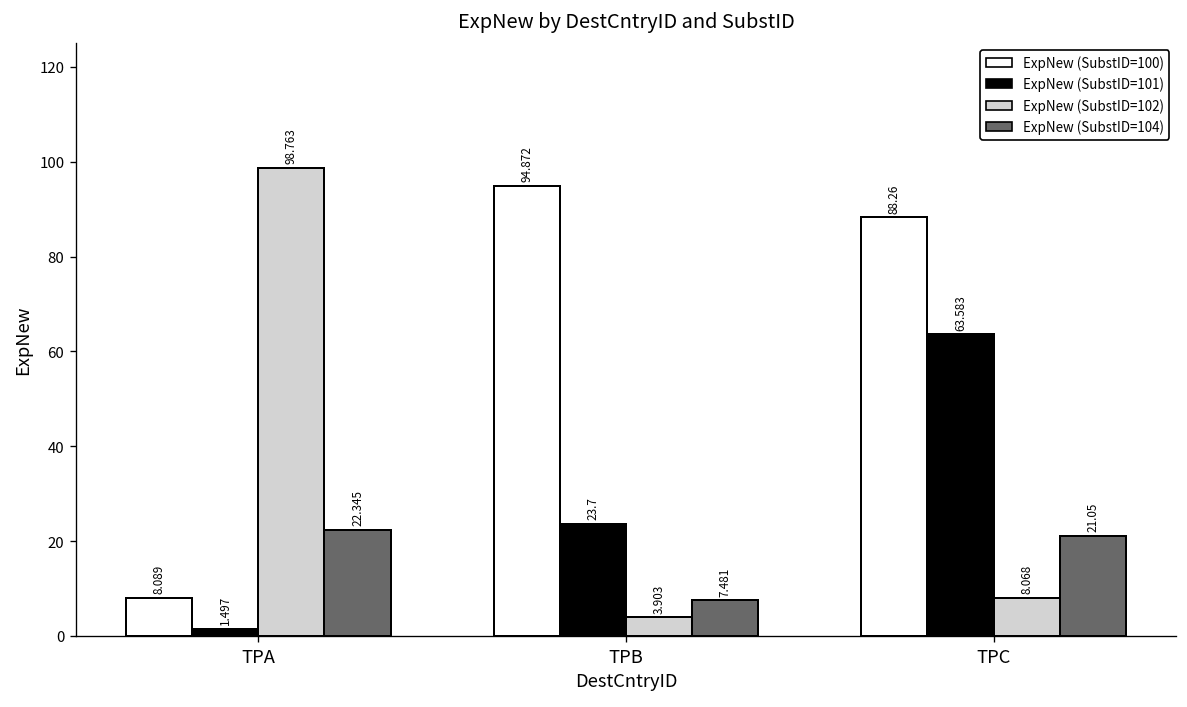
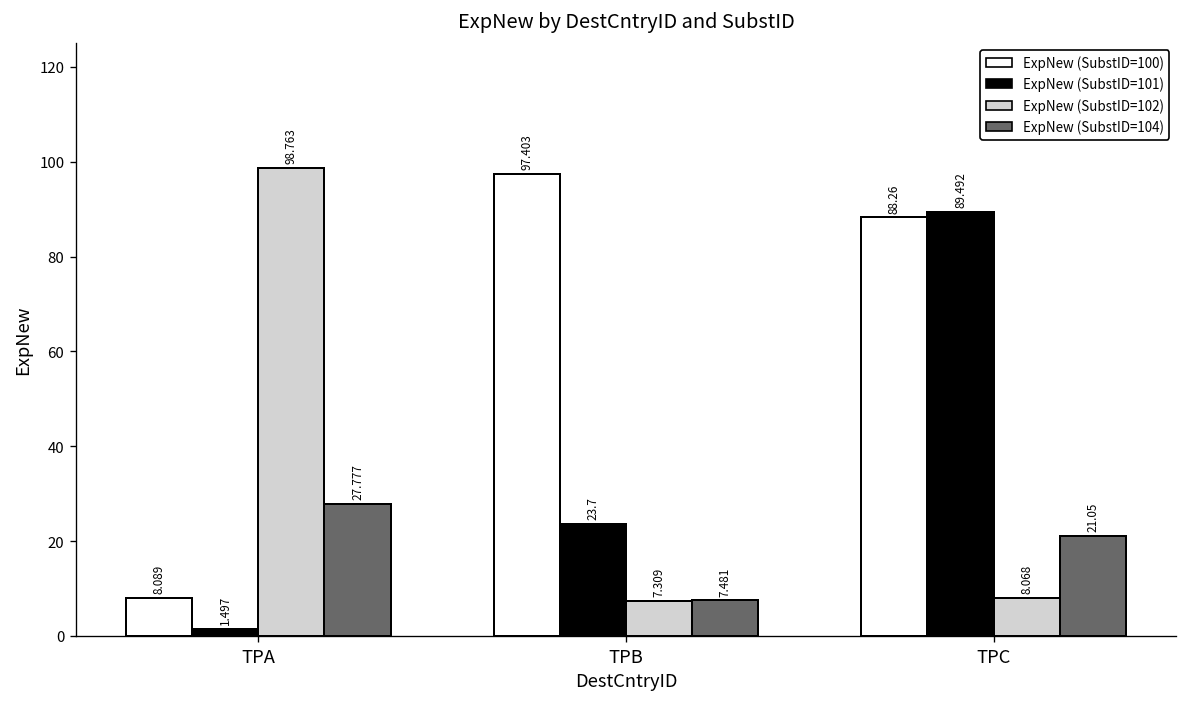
ExpNew (SubstID=104), TPA: 22.345 -> 27.777
ExpNew (SubstID=100), TPB: 94.872 -> 97.403
ExpNew (SubstID=102), TPB: 3.903 -> 7.309
ExpNew (SubstID=101), TPC: 63.583 -> 89.492
